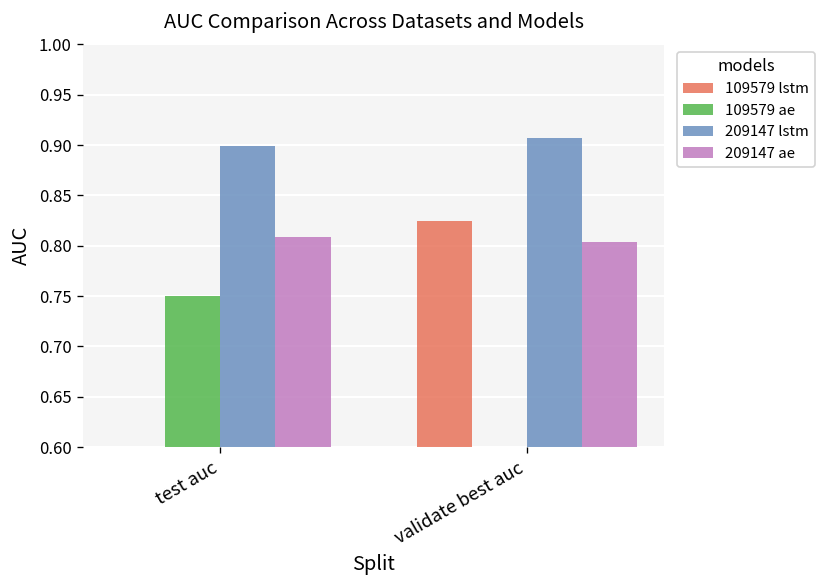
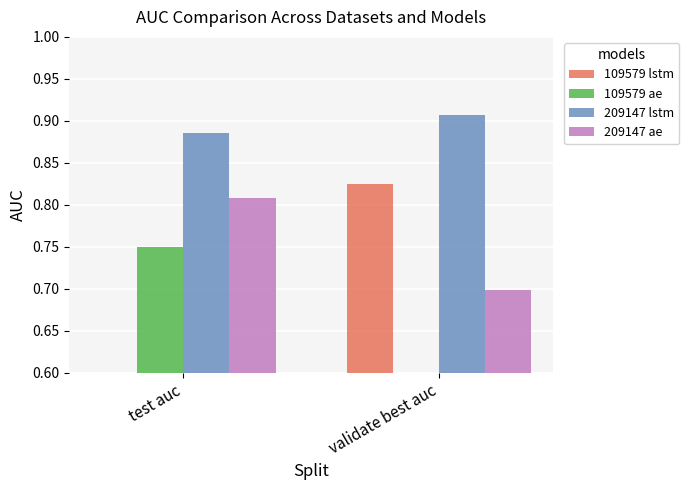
209147 lstm, test auc: 0.90 -> 0.89
209147 ae, validate best auc: 0.80 -> 0.70
